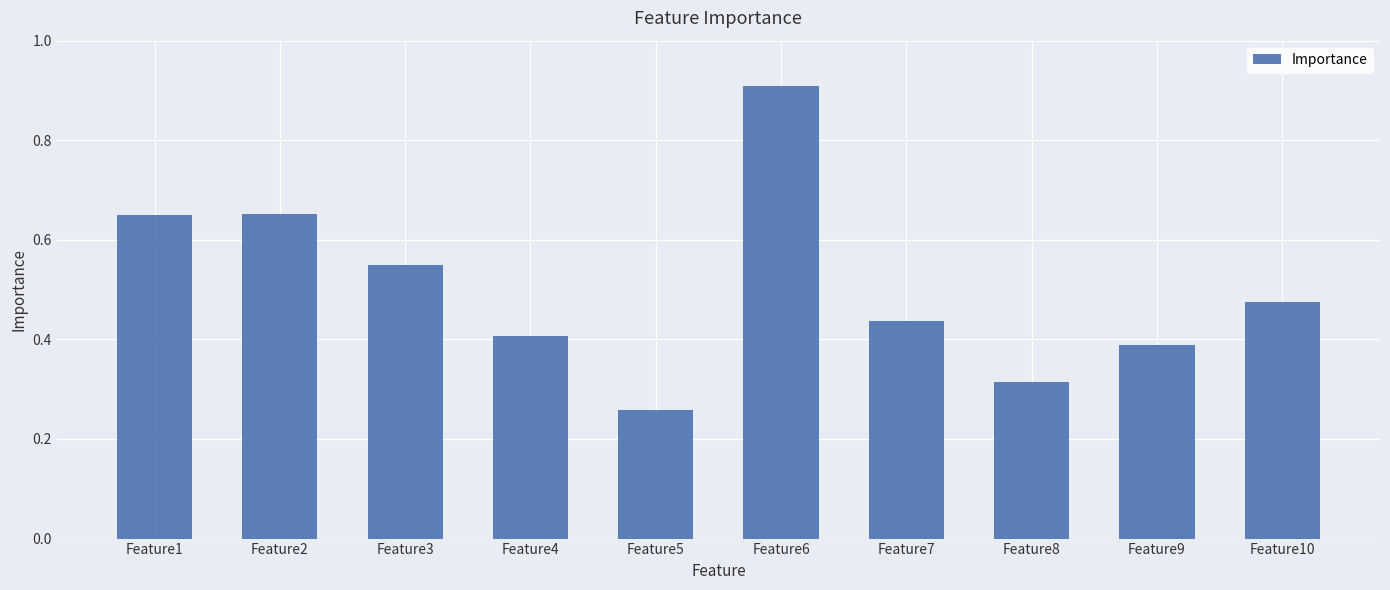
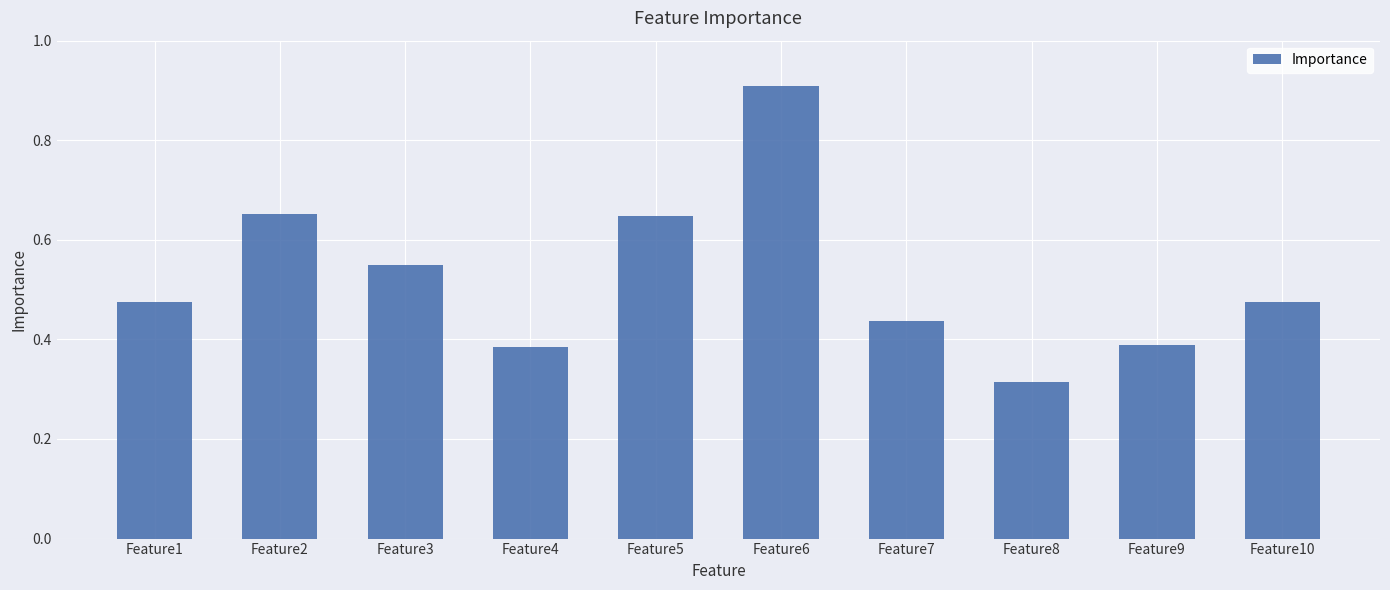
Feature1: 0.65 -> 0.48
Feature4: 0.41 -> 0.38
Feature5: 0.26 -> 0.65
